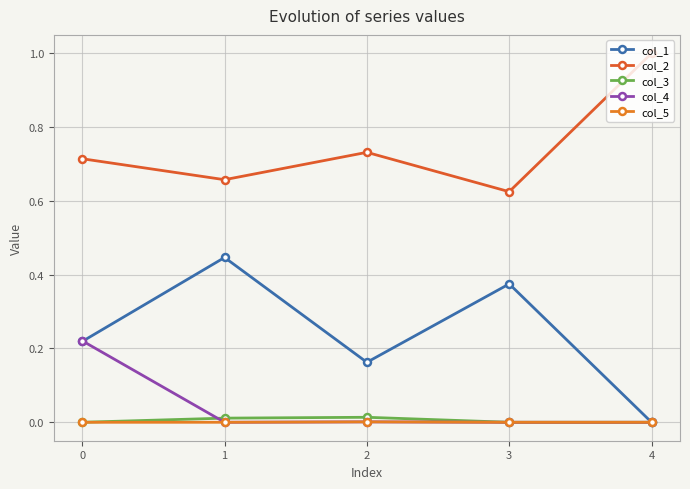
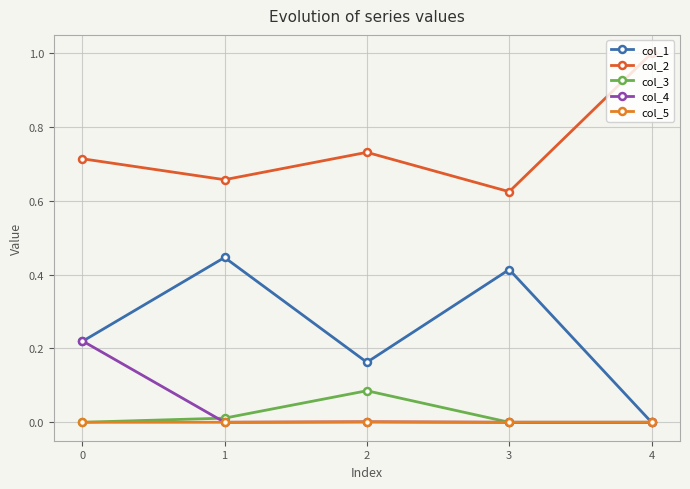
col_3, 2: 0.01 -> 0.09
col_1, 3: 0.38 -> 0.41
